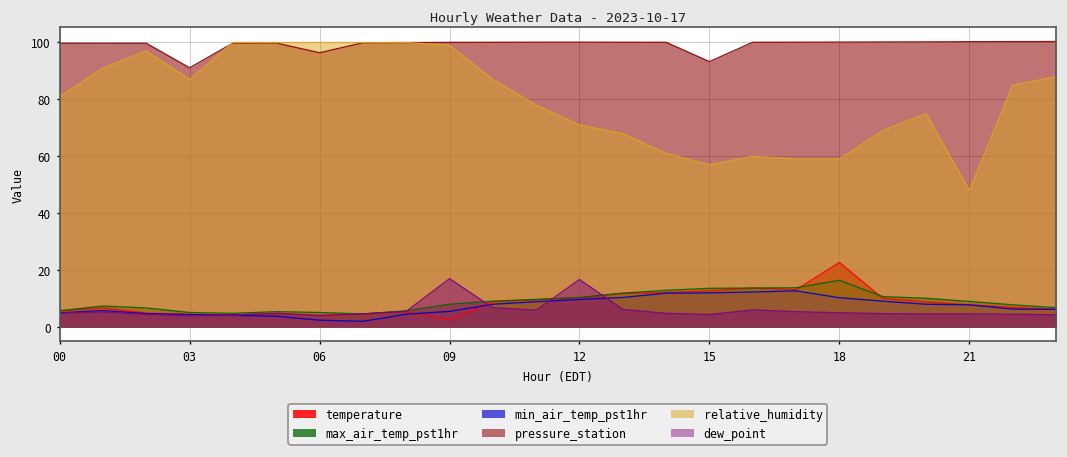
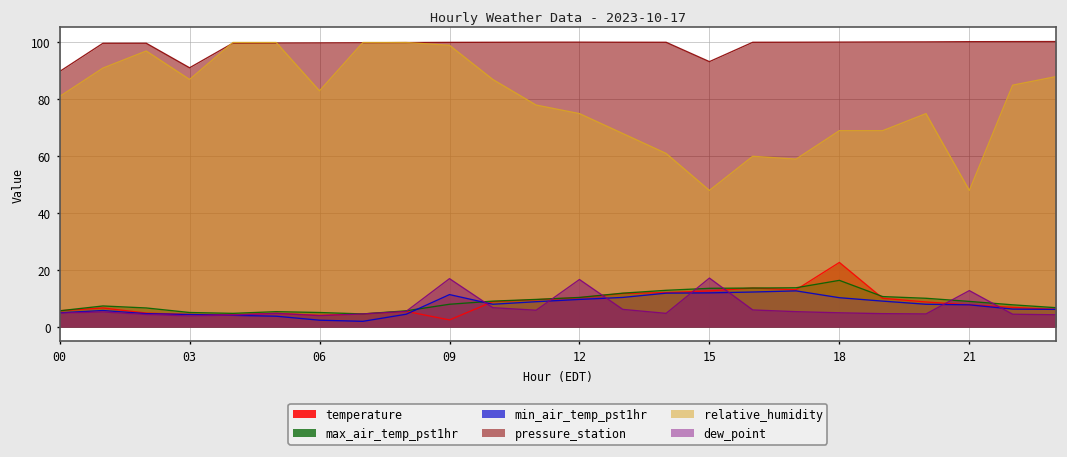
pressure_station, 00: 100 -> 90
pressure_station, 06: 96 -> 100
relative_humidity, 06: 100 -> 83
min_air_temp_pst1hr, 09: 6 -> 11
relative_humidity, 12: 71 -> 75
relative_humidity, 15: 57 -> 48
dew_point, 15: 4 -> 17
relative_humidity, 18: 59 -> 69
dew_point, 21: 5 -> 13
